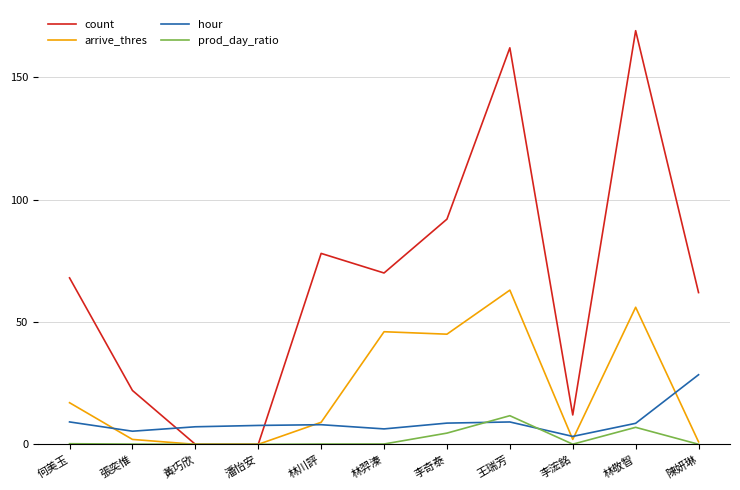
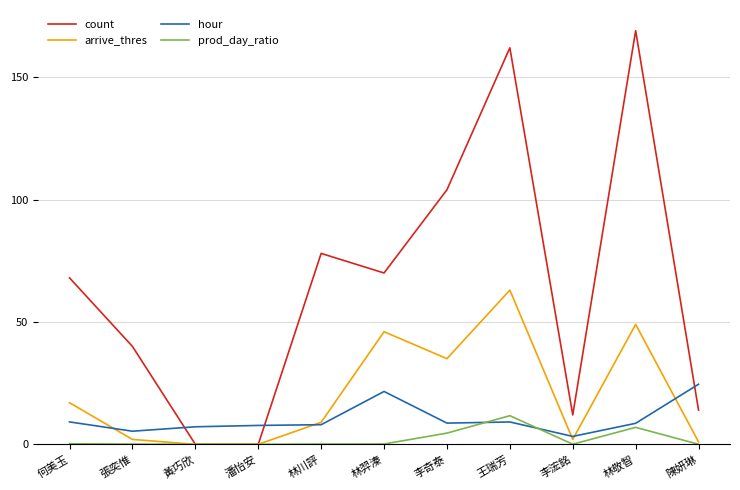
count, 張奕惟: 22 -> 40
hour, 林羿溱: 6 -> 22
count, 李奇泰: 92 -> 104
arrive_thres, 李奇泰: 45 -> 35
arrive_thres, 林敬智: 56 -> 49
count, 陳妍琳: 62 -> 14
hour, 陳妍琳: 28 -> 25
